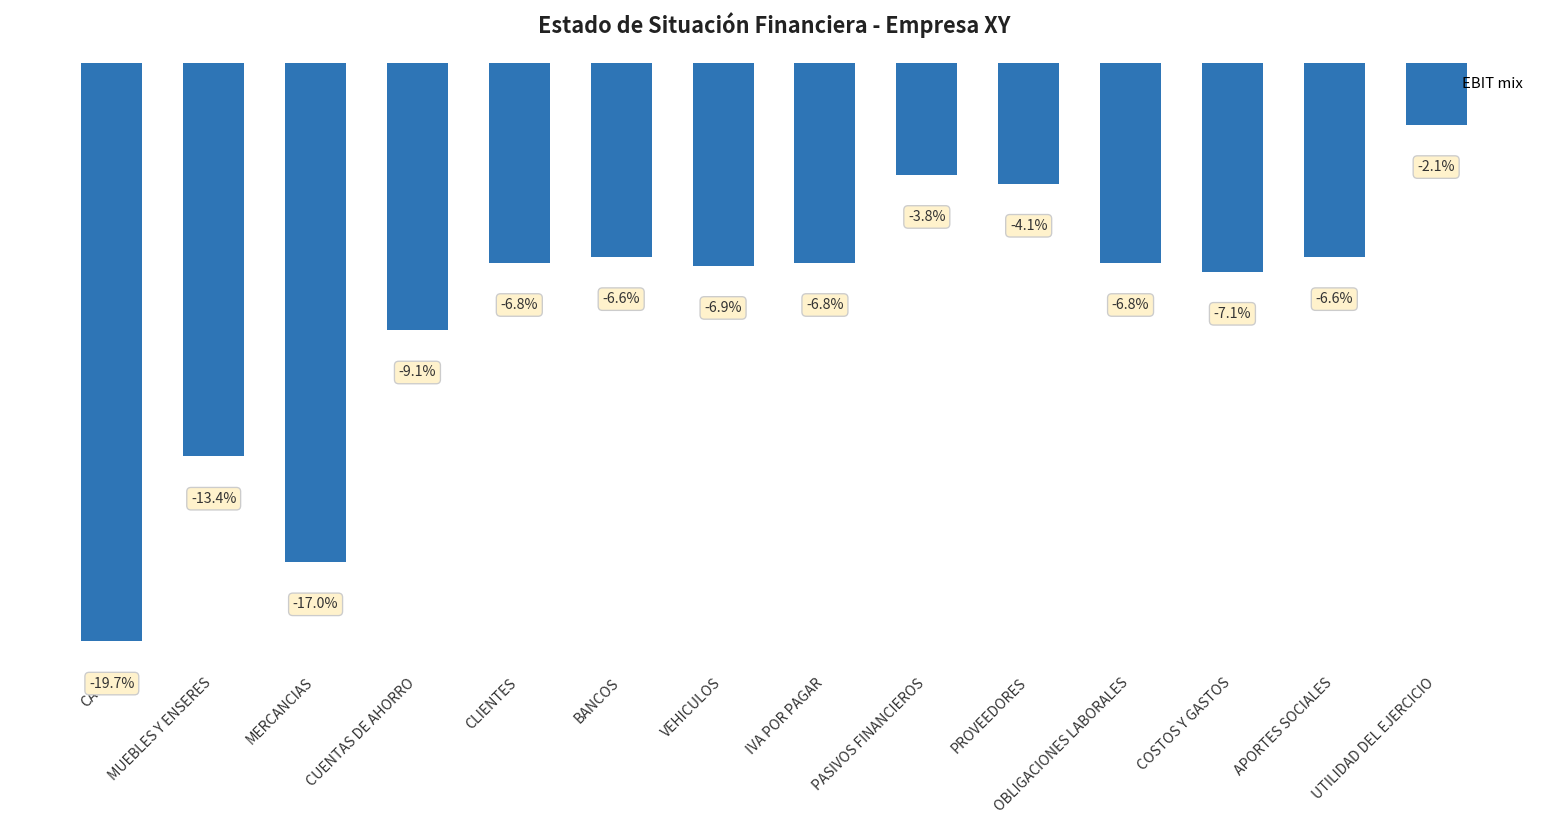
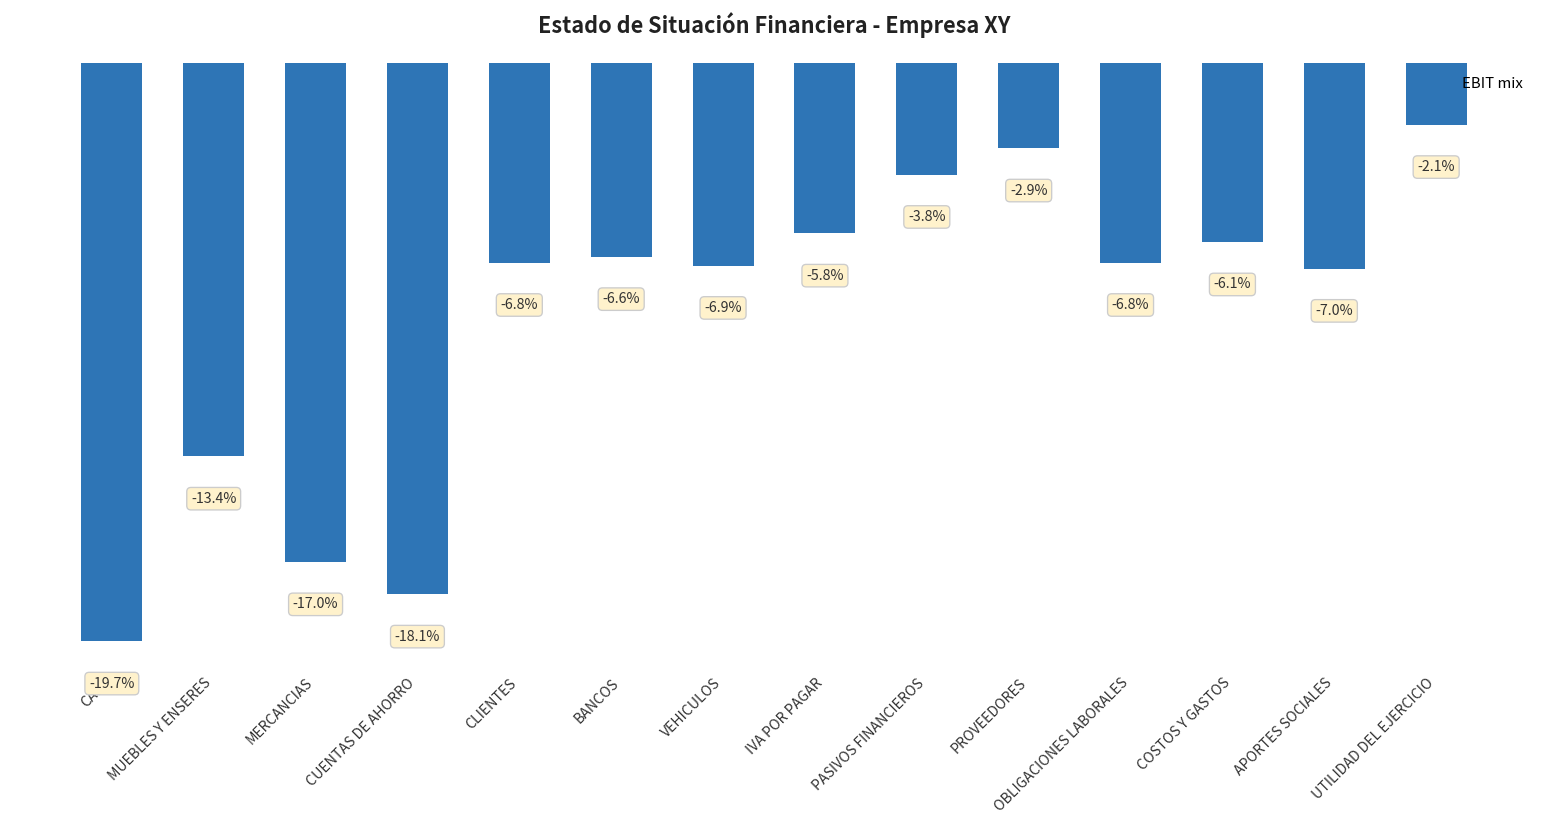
CUENTAS DE AHORRO: -9.1% -> -18.1%
IVA POR PAGAR: -6.8% -> -5.8%
PROVEEDORES: -4.1% -> -2.9%
COSTOS Y GASTOS: -7.1% -> -6.1%
APORTES SOCIALES: -6.6% -> -7.0%
